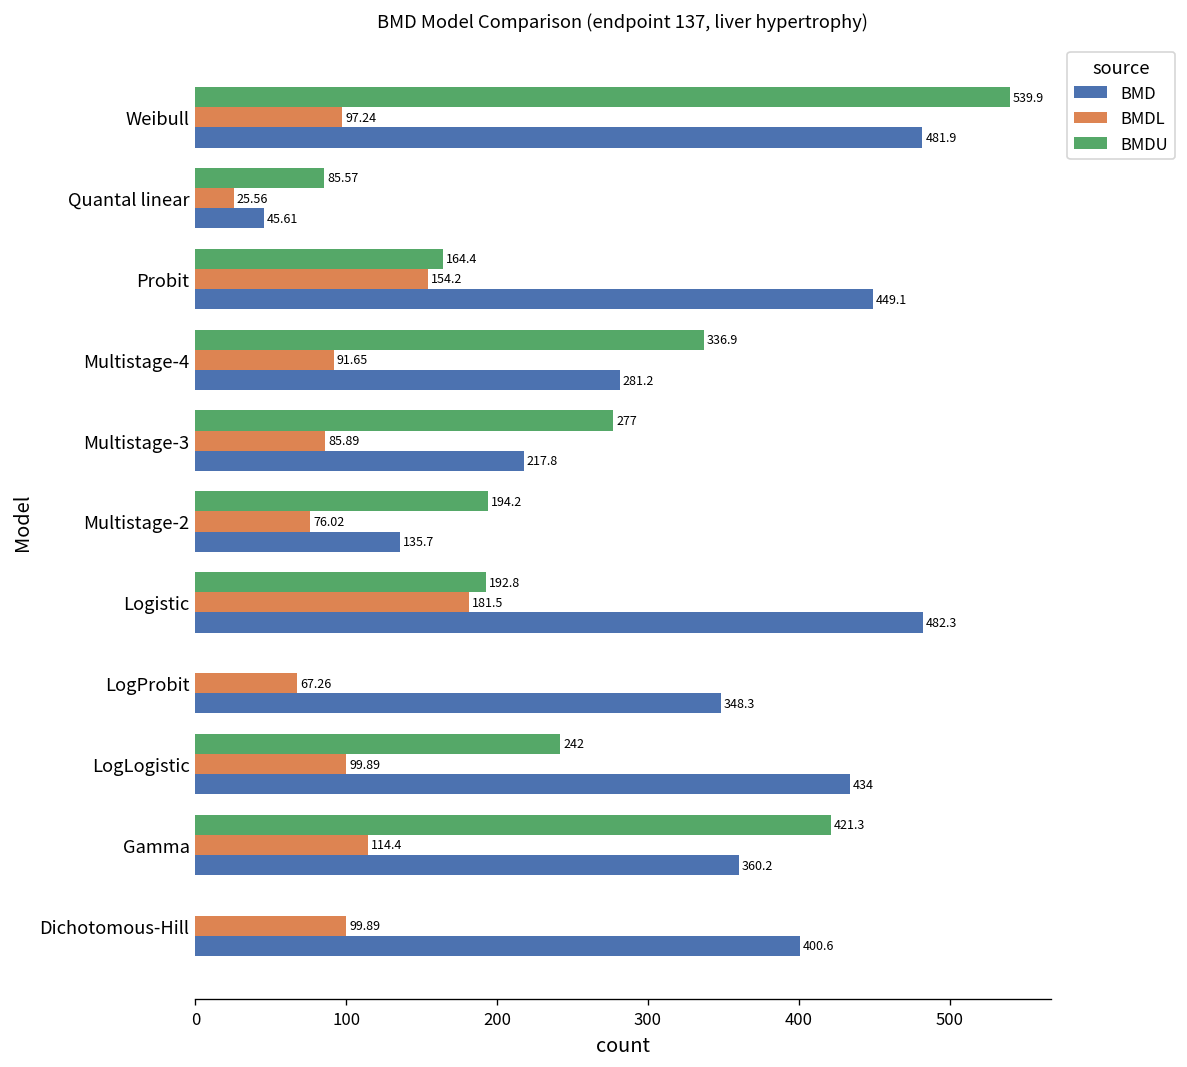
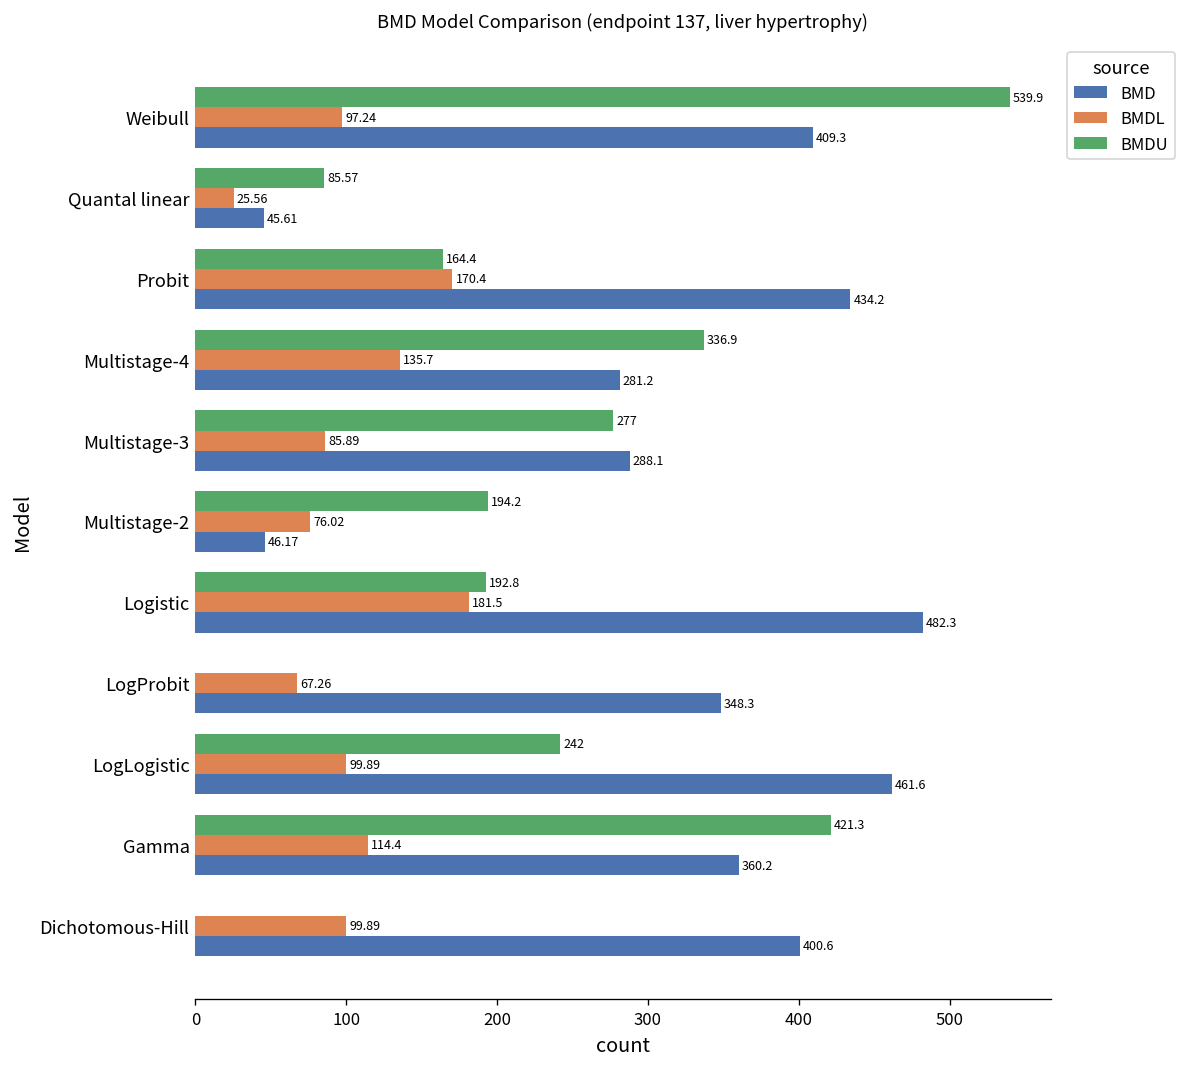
BMD, Weibull: 481.9 -> 409.3
BMDL, Probit: 154.2 -> 170.4
BMD, Probit: 449.1 -> 434.2
BMDL, Multistage-4: 91.65 -> 135.7
BMD, Multistage-3: 217.8 -> 288.1
BMD, Multistage-2: 135.7 -> 46.17
BMD, LogLogistic: 434 -> 461.6
